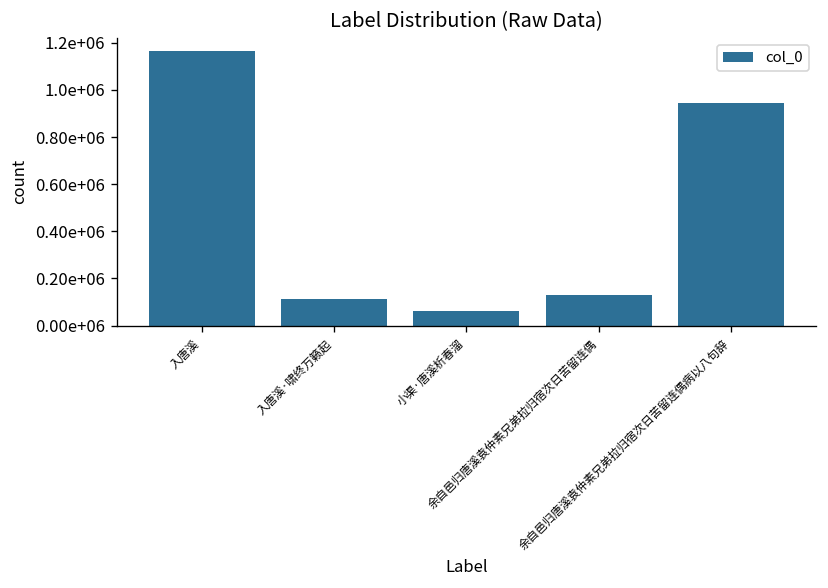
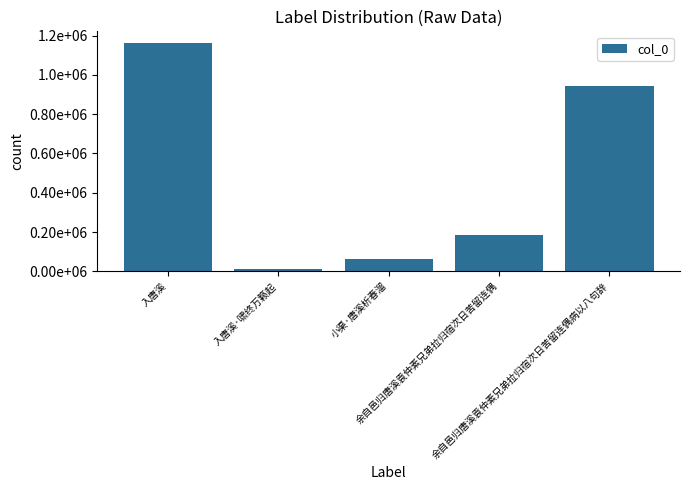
入唐溪·啸终万籁起: 110000 -> 10000
余自邑归唐溪袁仲素兄弟拉归宿次日苦留连偶: 130000 -> 190000
